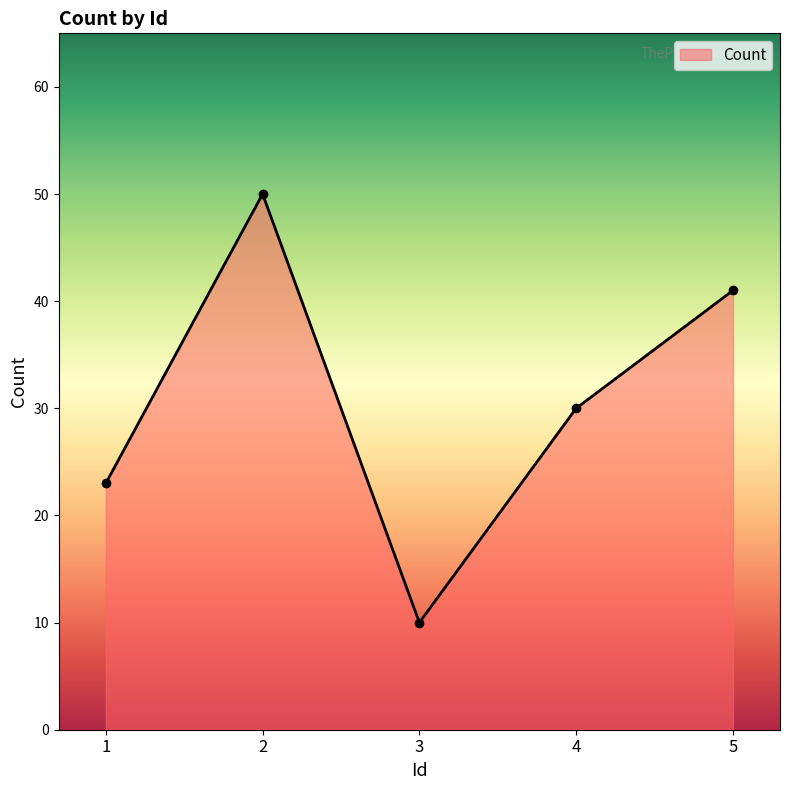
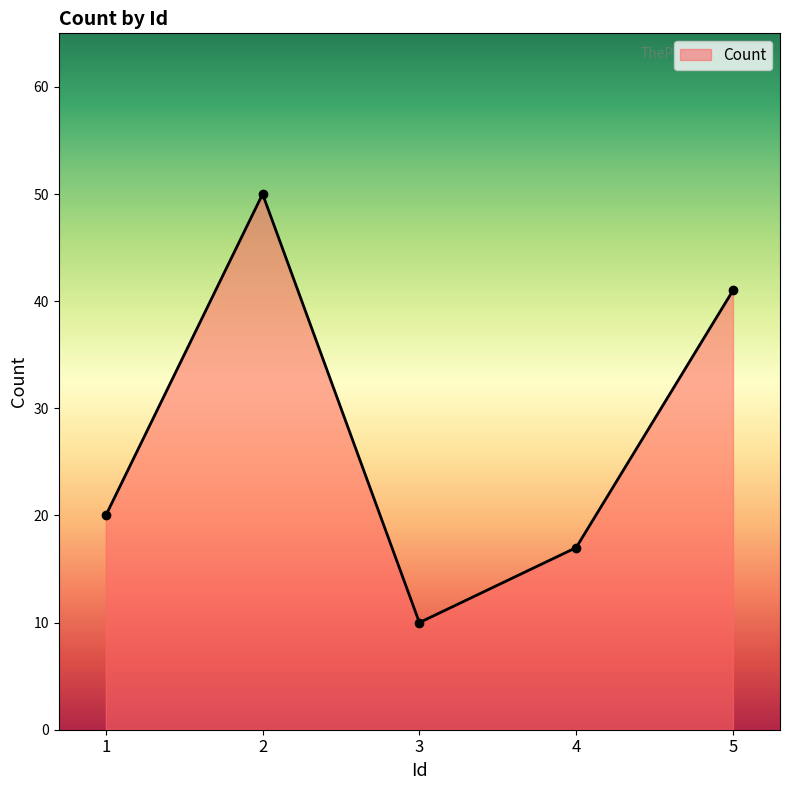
1: 23 -> 20
4: 30 -> 17
